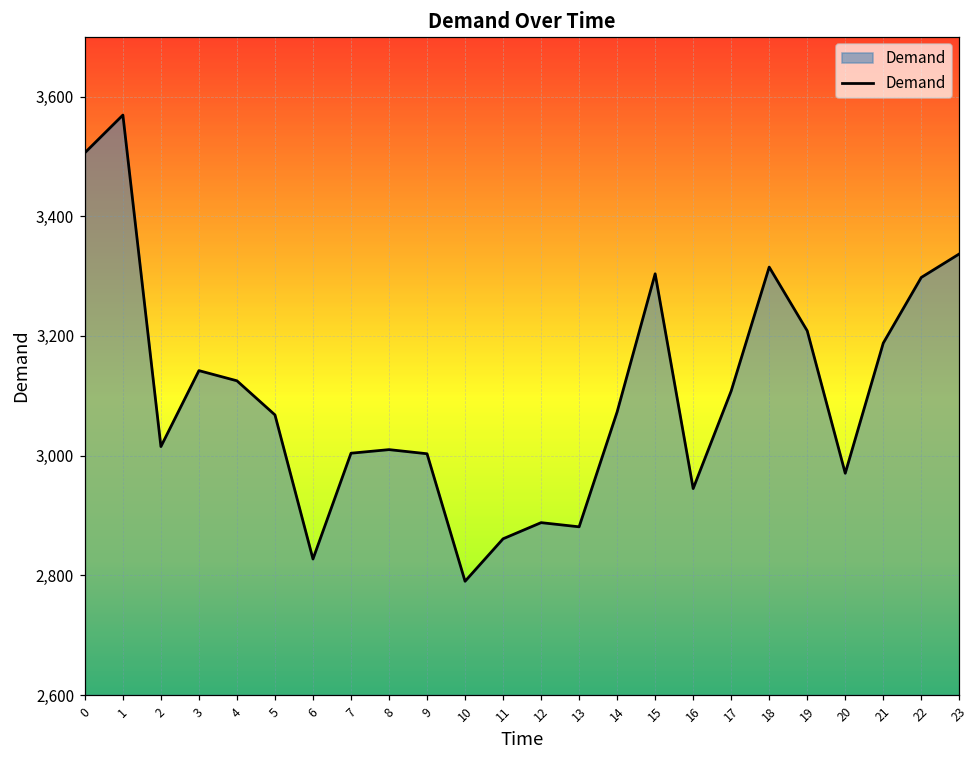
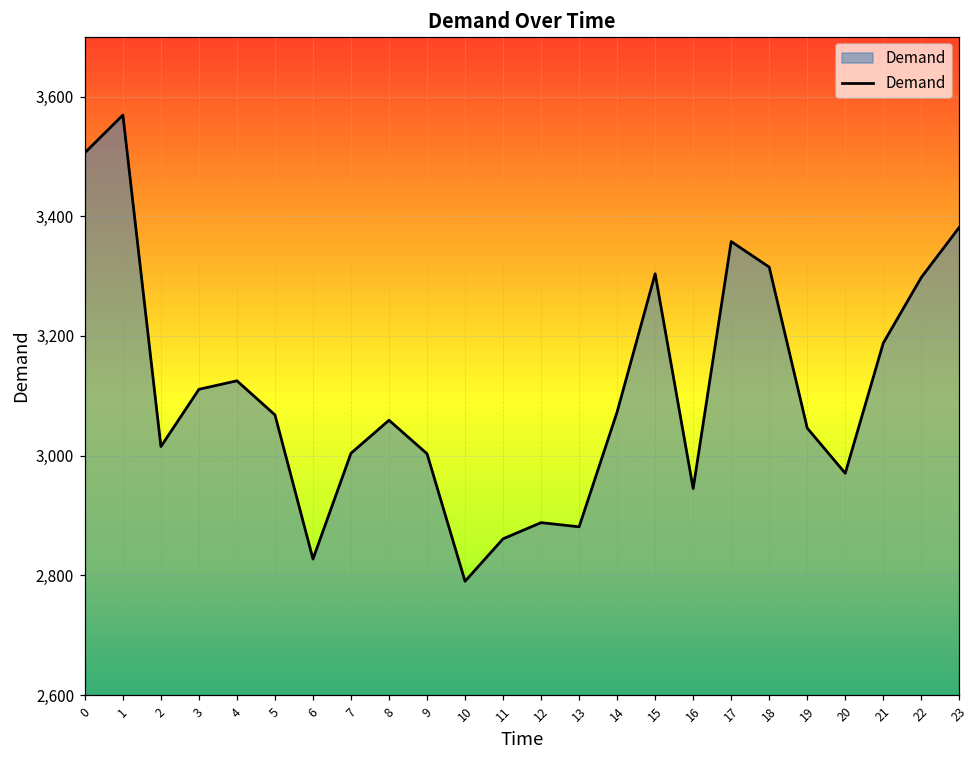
3: 3,140 -> 3,110
8: 3,010 -> 3,060
17: 3,110 -> 3,360
19: 3,210 -> 3,050
23: 3,340 -> 3,380
